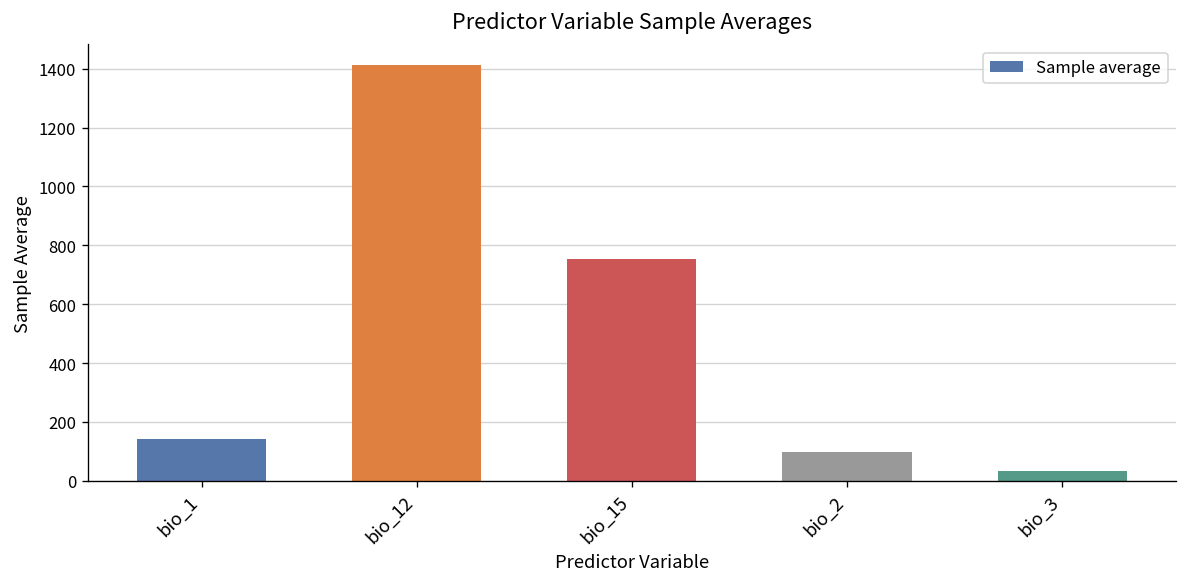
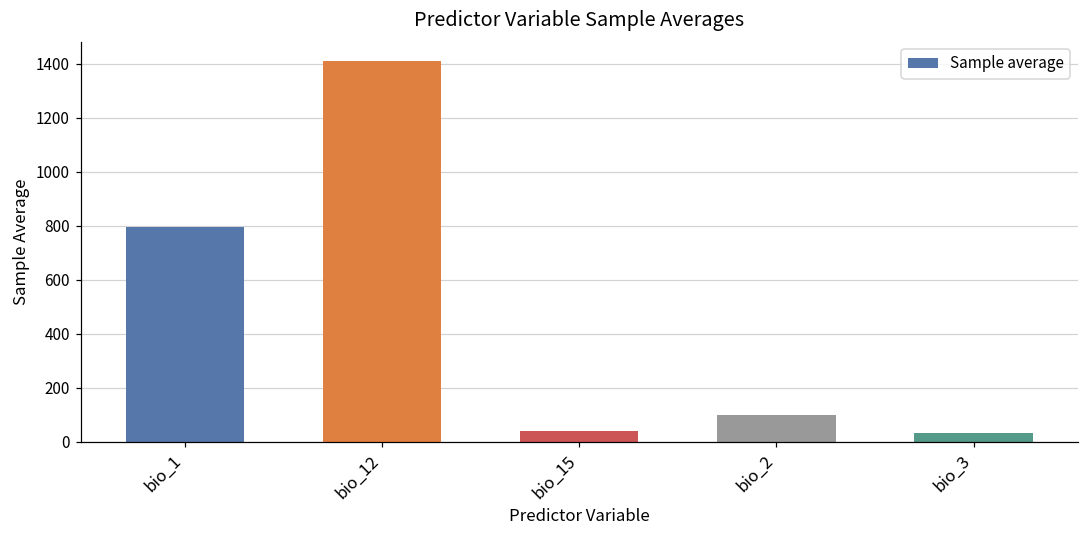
bio_1: 140 -> 800
bio_15: 750 -> 40
